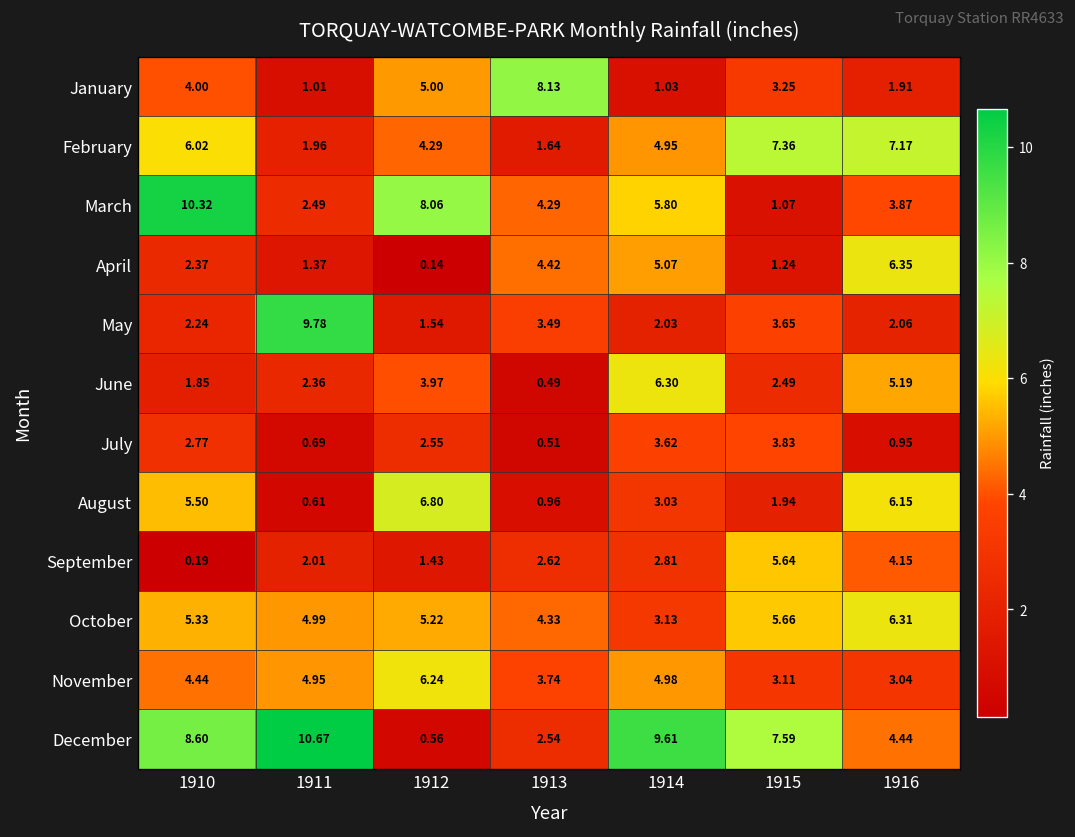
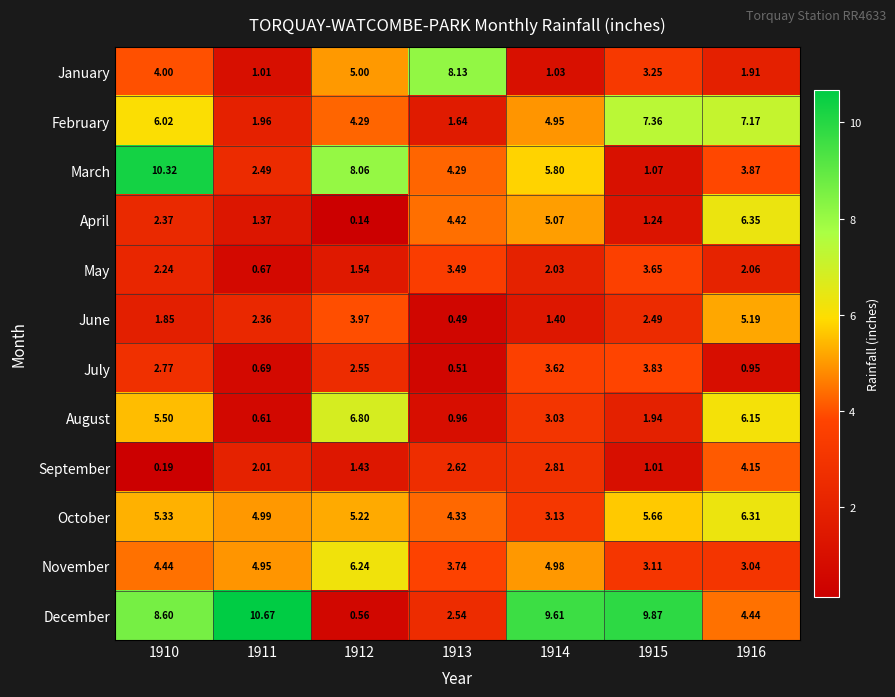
May, 1911: 9.78 -> 0.67
June, 1914: 6.30 -> 1.40
September, 1915: 5.64 -> 1.01
December, 1915: 7.59 -> 9.87
